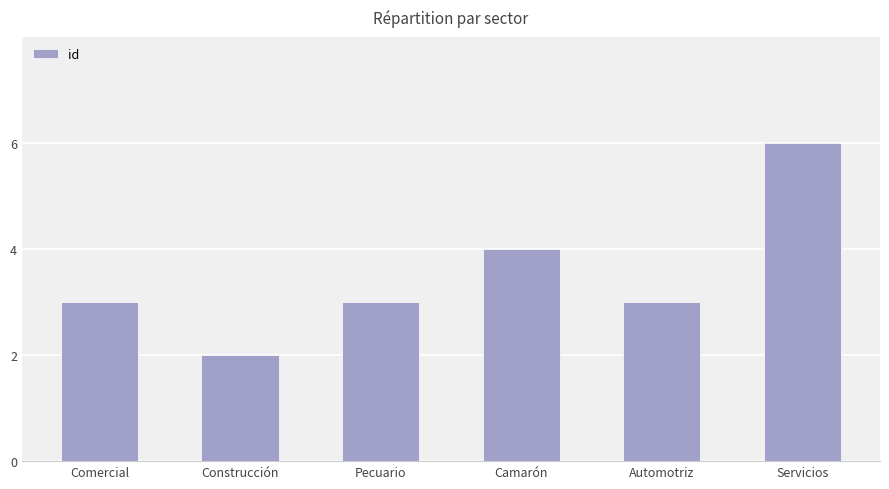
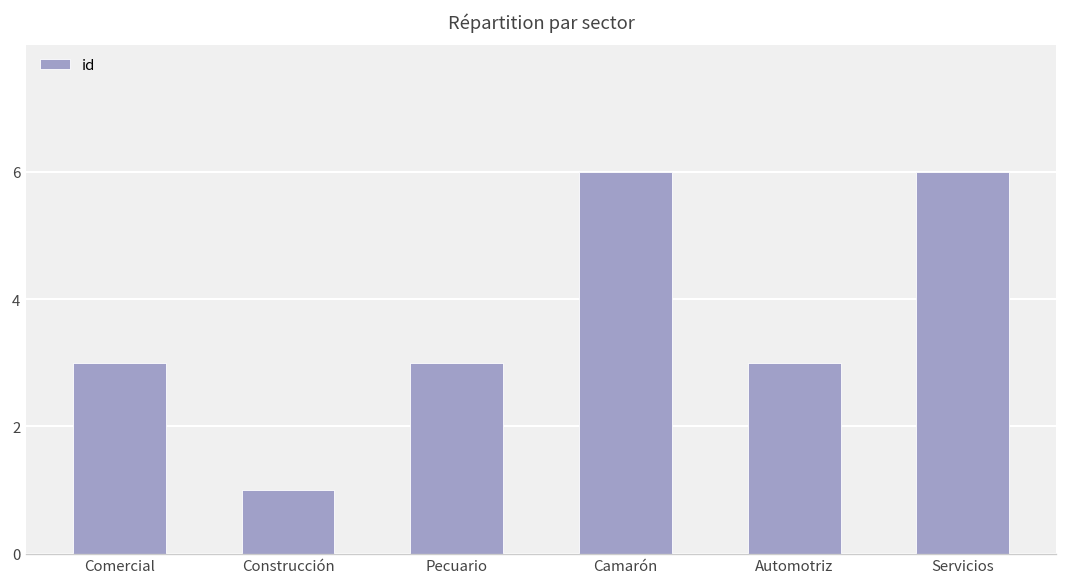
Construcción: 2 -> 1
Camarón: 4 -> 6
